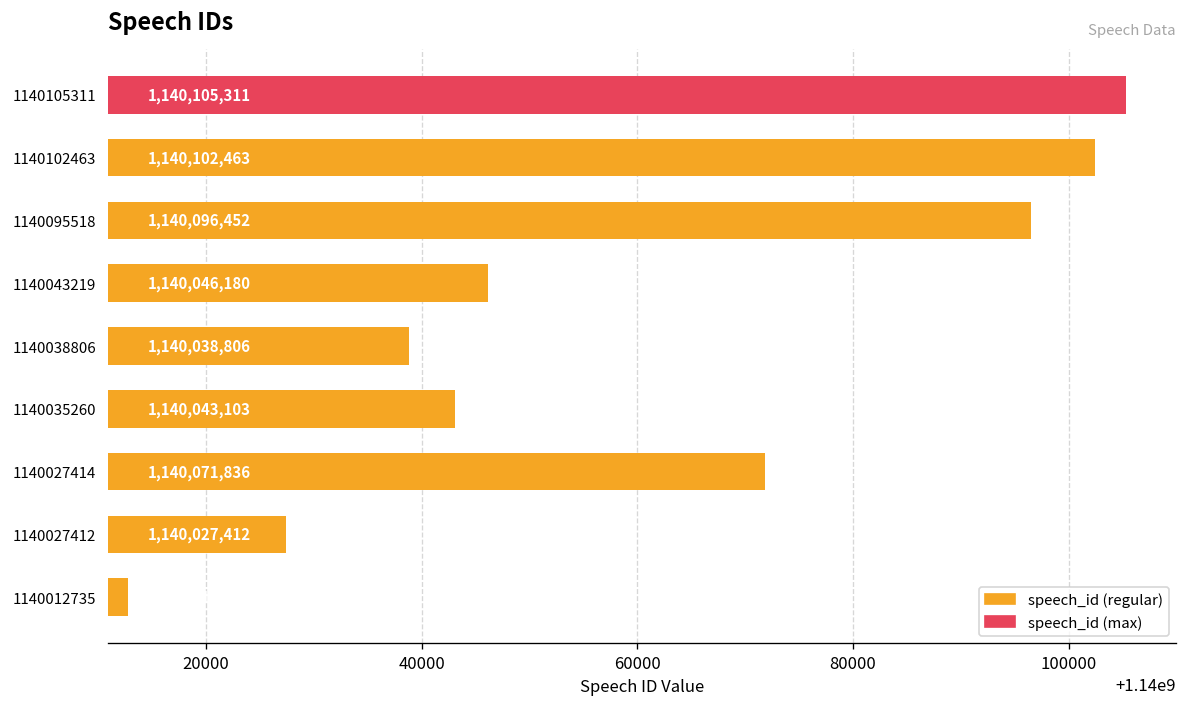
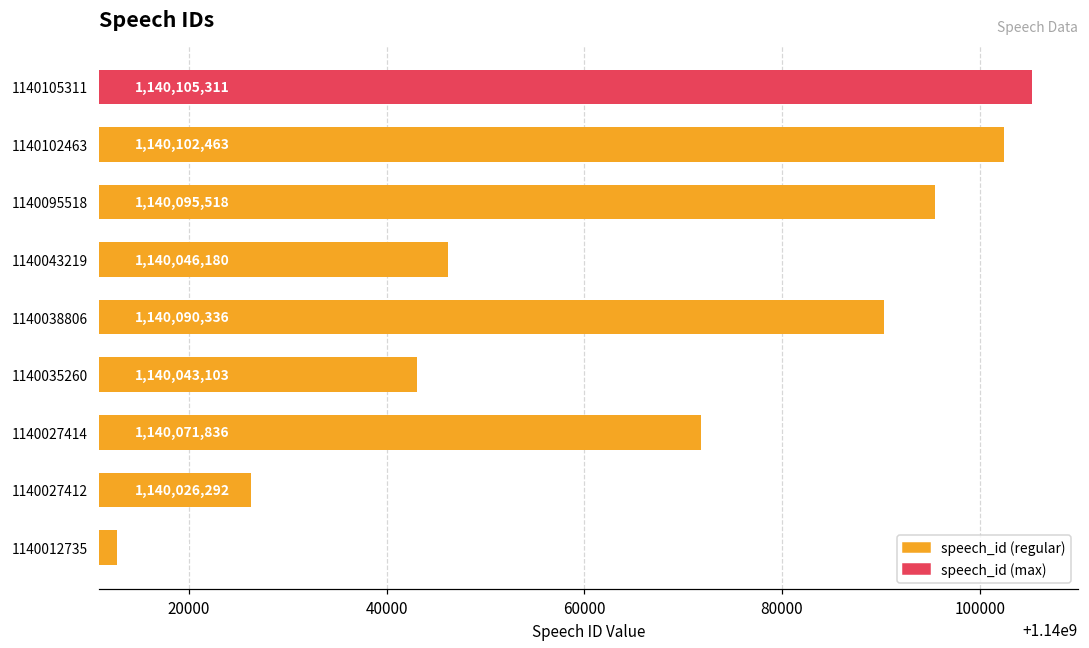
1140095518: 1,140,096,452 -> 1,140,095,518
1140038806: 1,140,038,806 -> 1,140,090,336
1140027412: 1,140,027,412 -> 1,140,026,292
